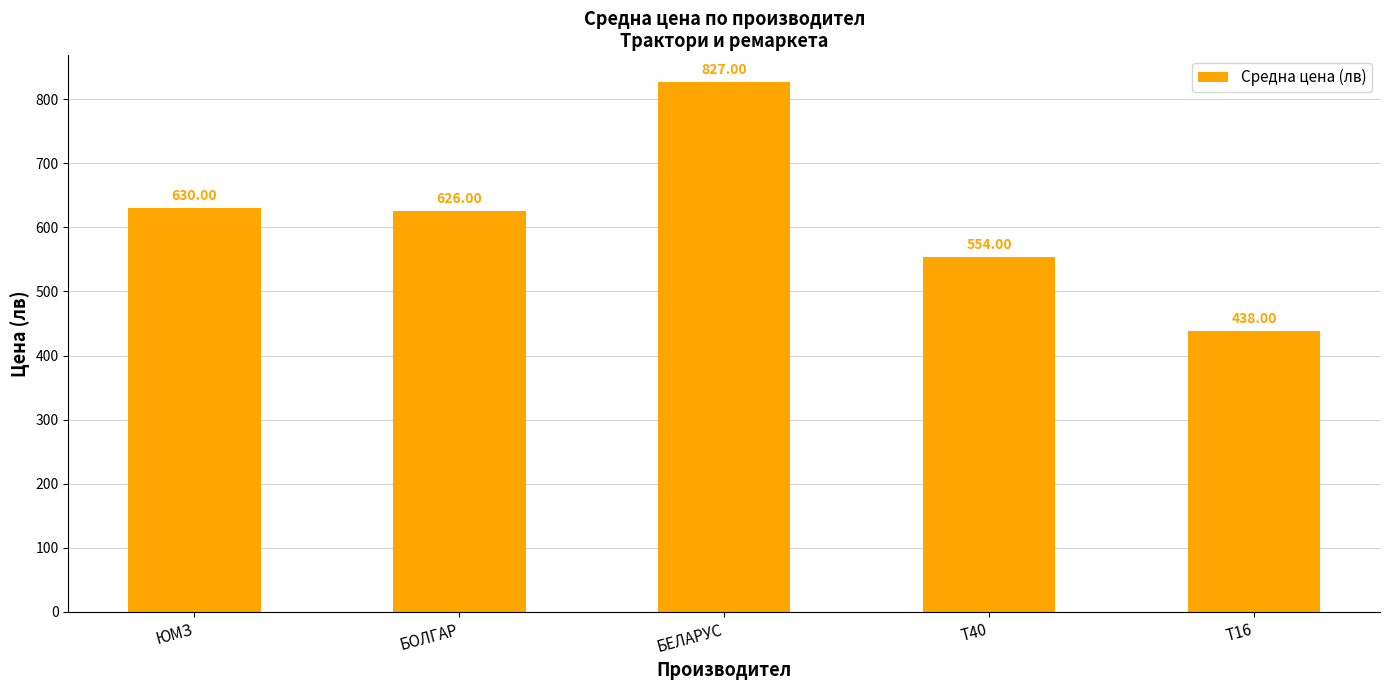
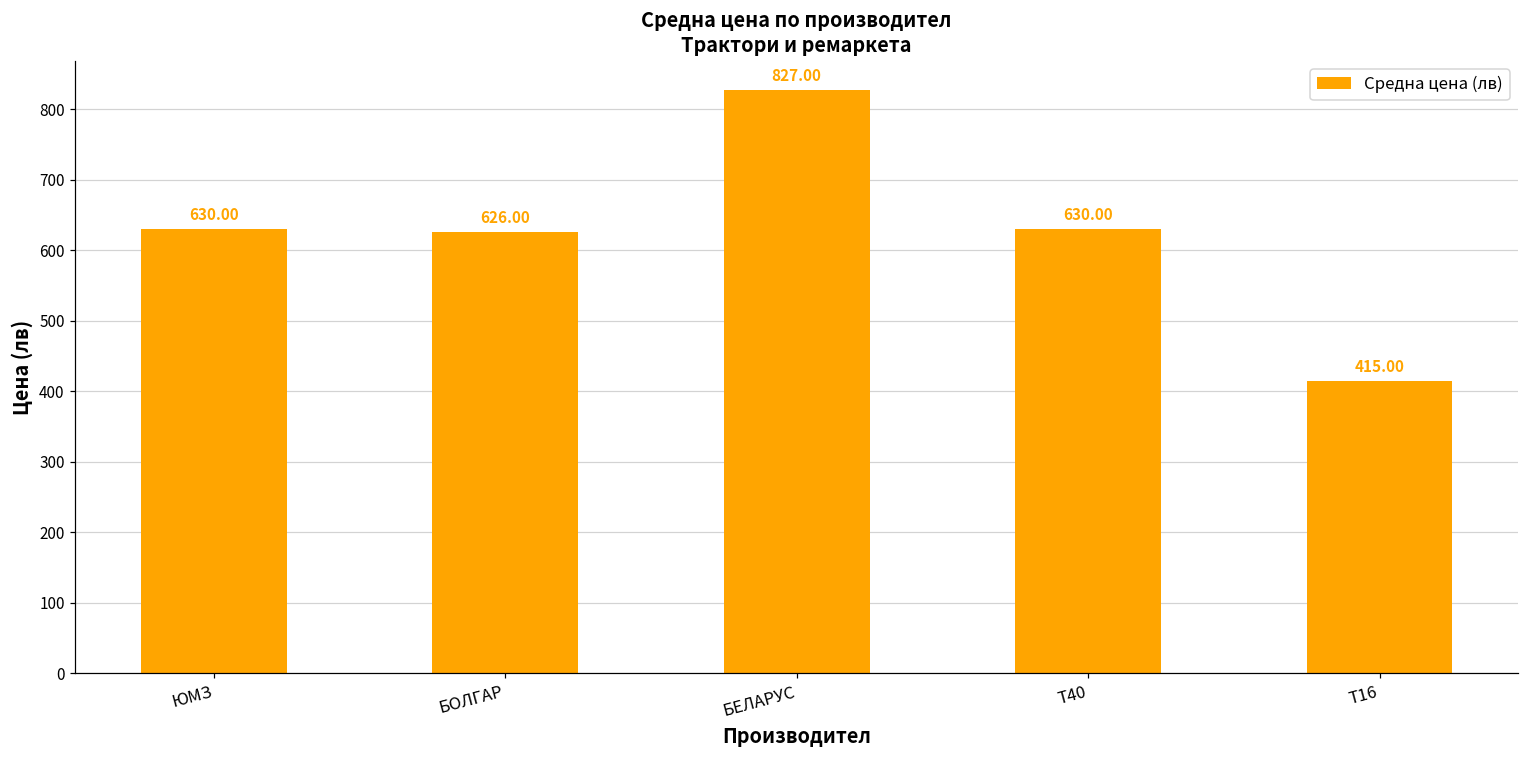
Т40: 554.00 -> 630.00
Т16: 438.00 -> 415.00
